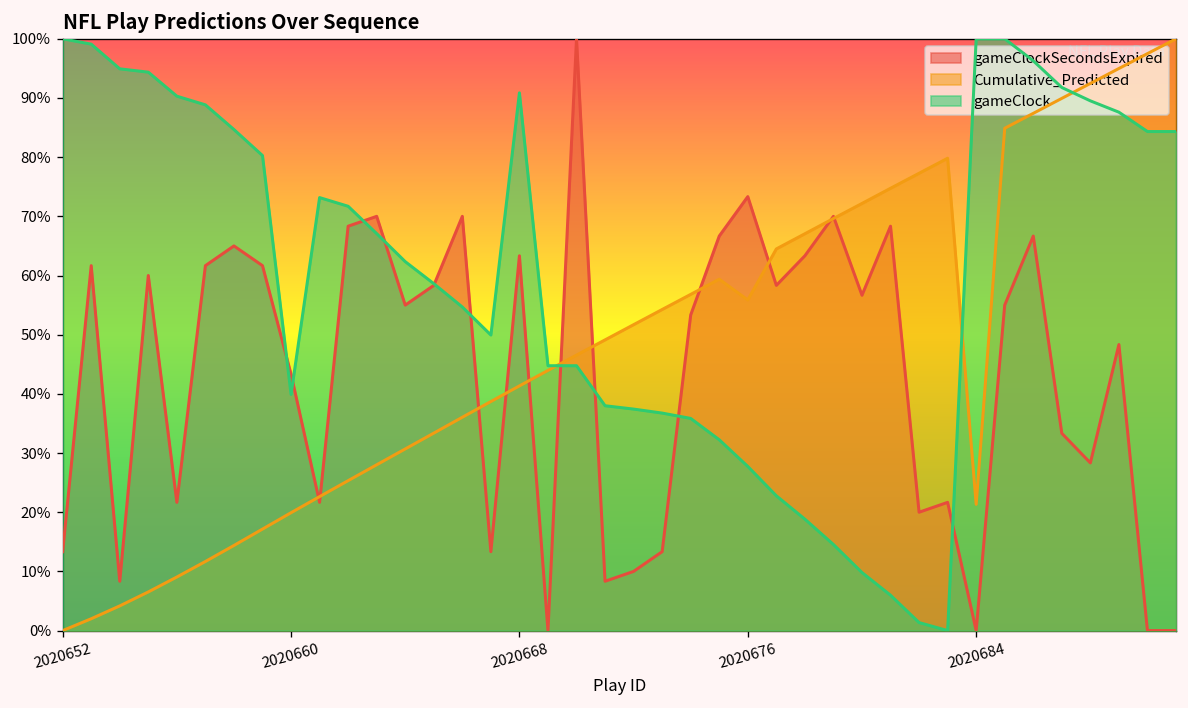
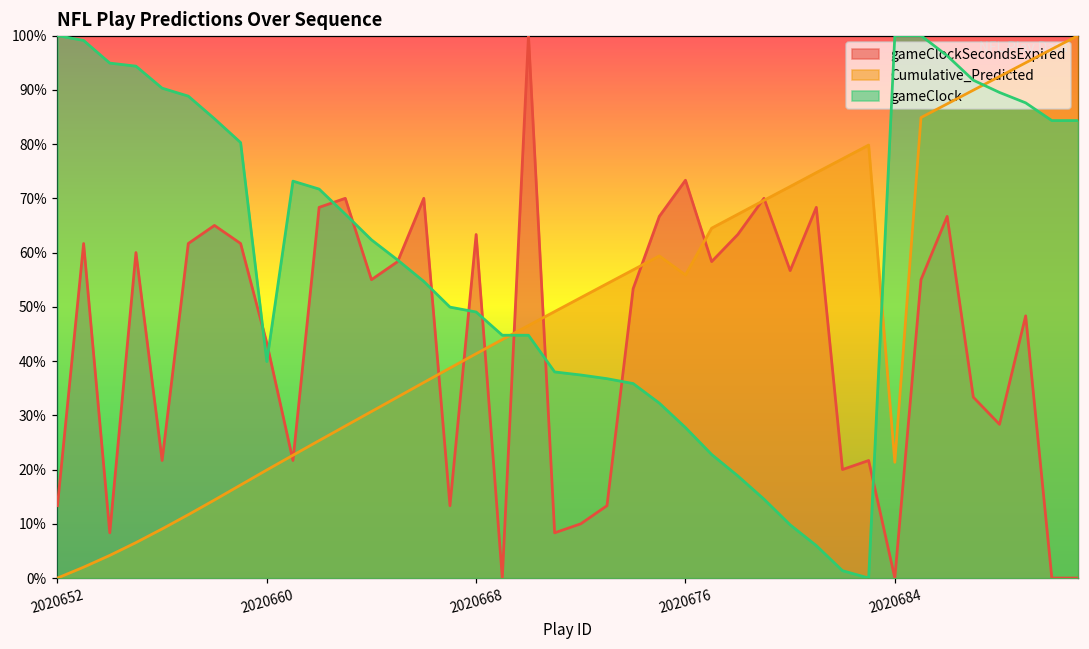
gameClock, 2020668: 91% -> 49%
